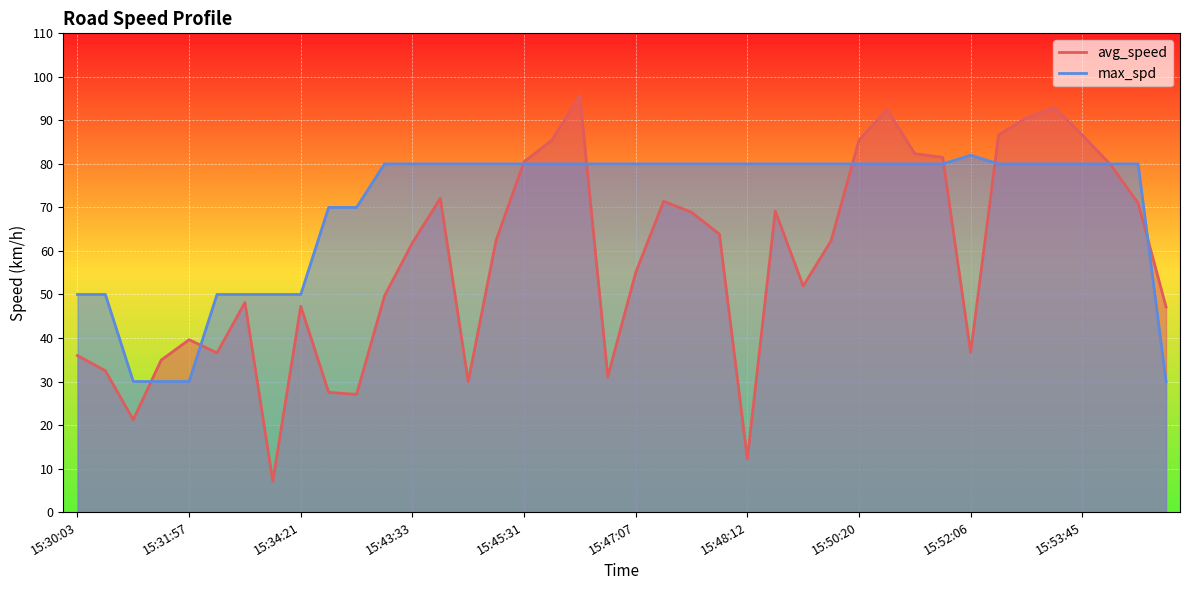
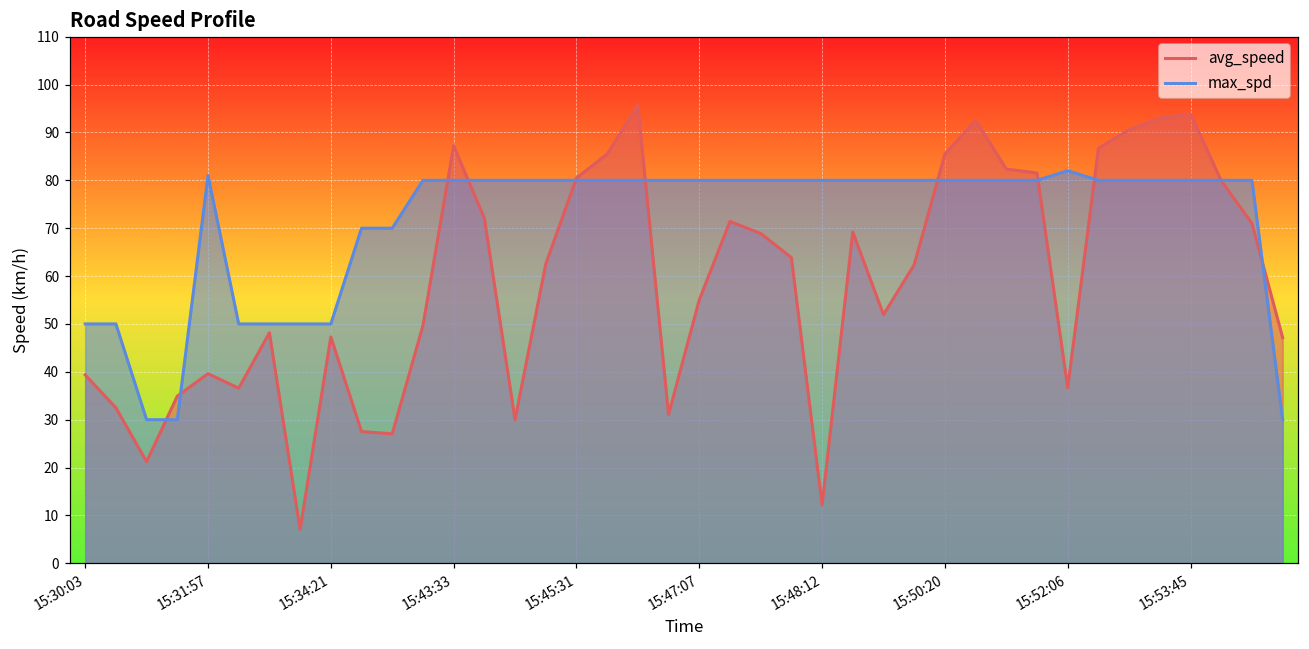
avg_speed, 15:30:03: 36 -> 39
max_spd, 15:31:57: 30 -> 81
avg_speed, 15:43:33: 62 -> 87
avg_speed, 15:53:45: 87 -> 94
